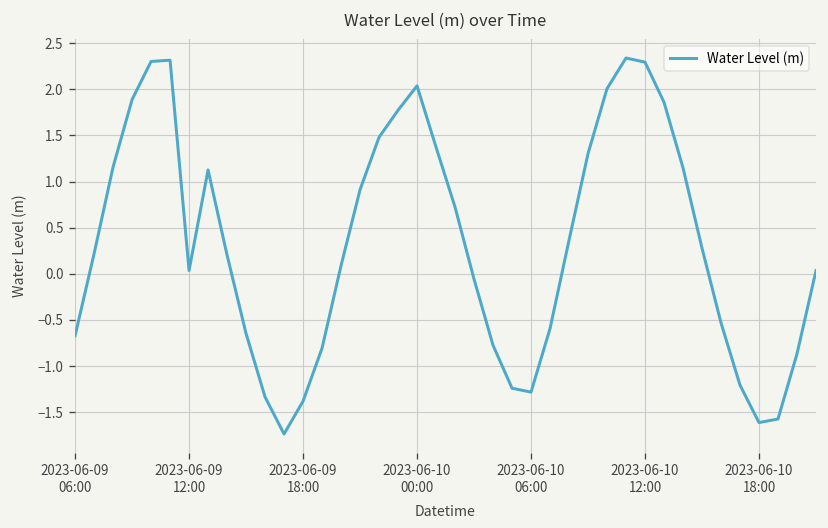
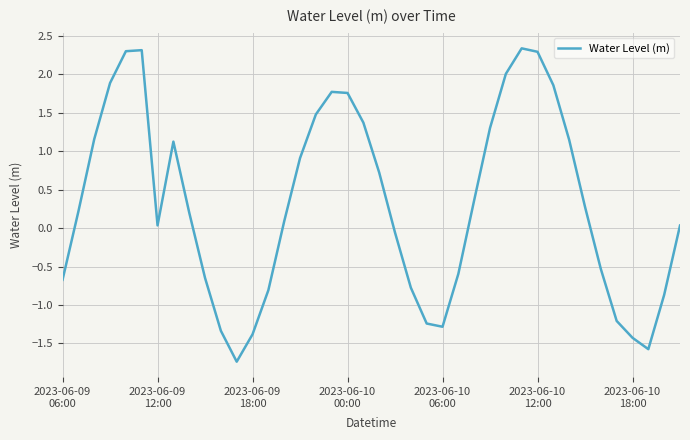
2023-06-10 00:00: 2.0 -> 1.8
2023-06-10 18:00: -1.6 -> -1.4
